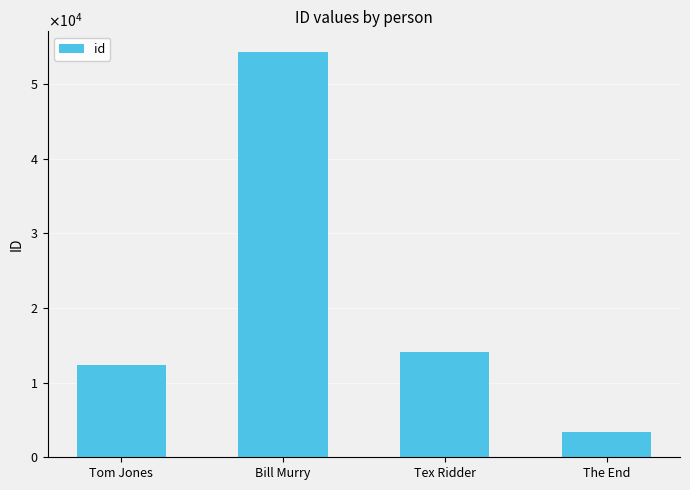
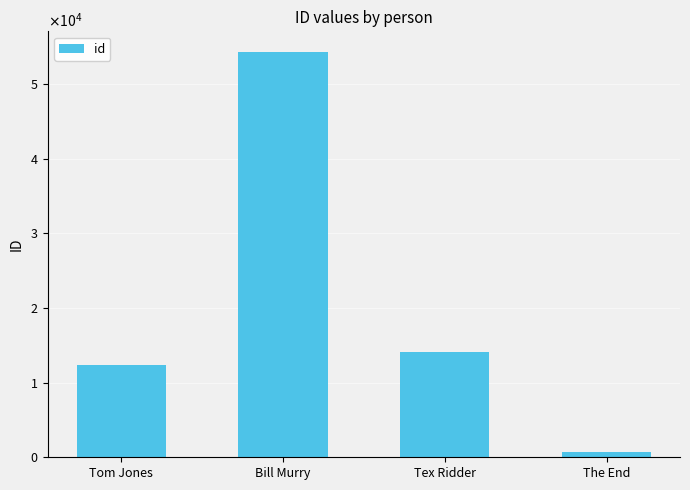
The End: 3000 -> 1000
